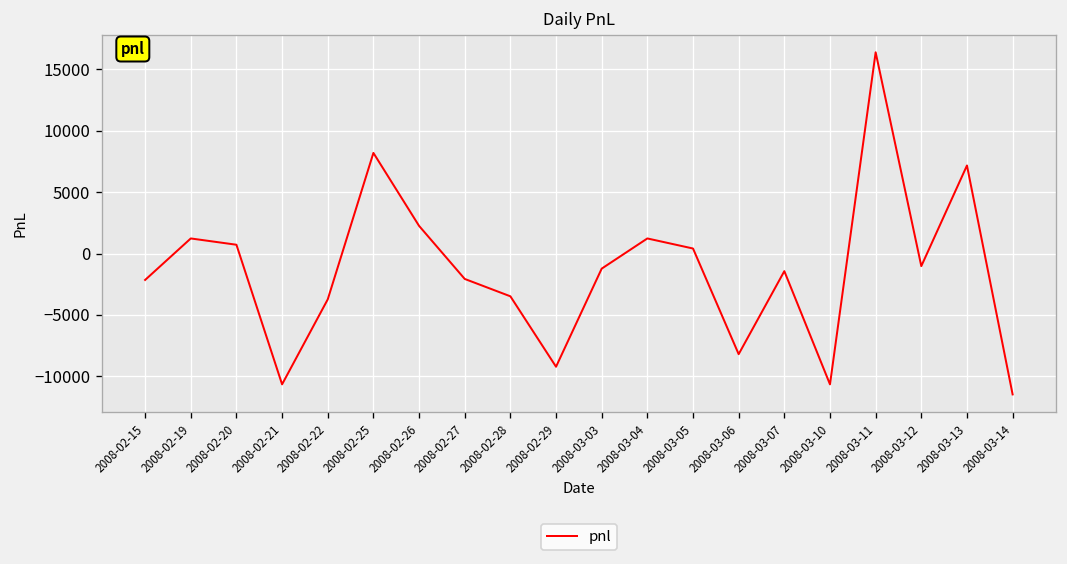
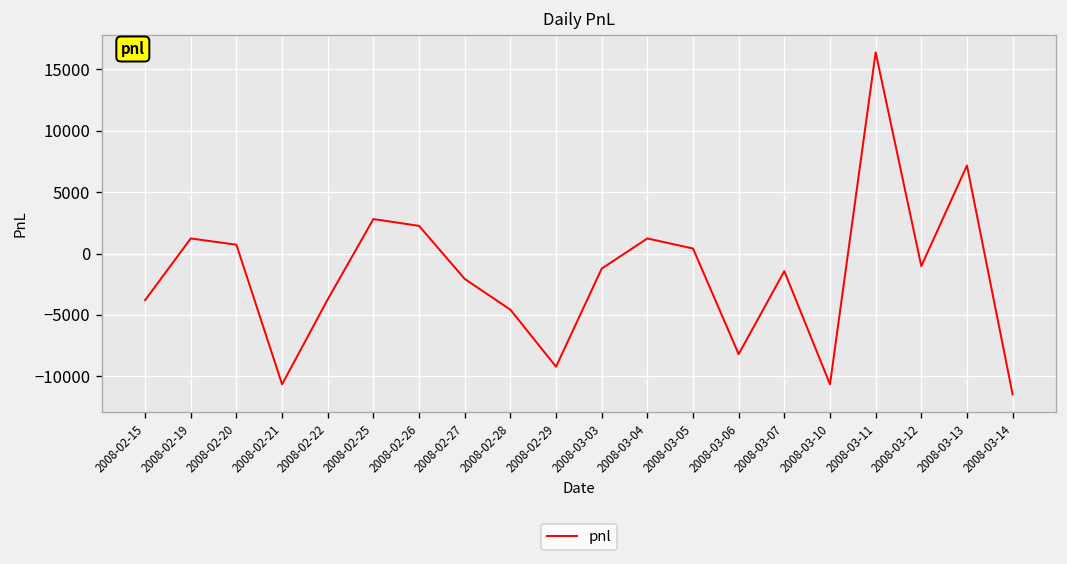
2008-02-15: -2200 -> -3800
2008-02-25: 8200 -> 2800
2008-02-28: -3500 -> -4600
